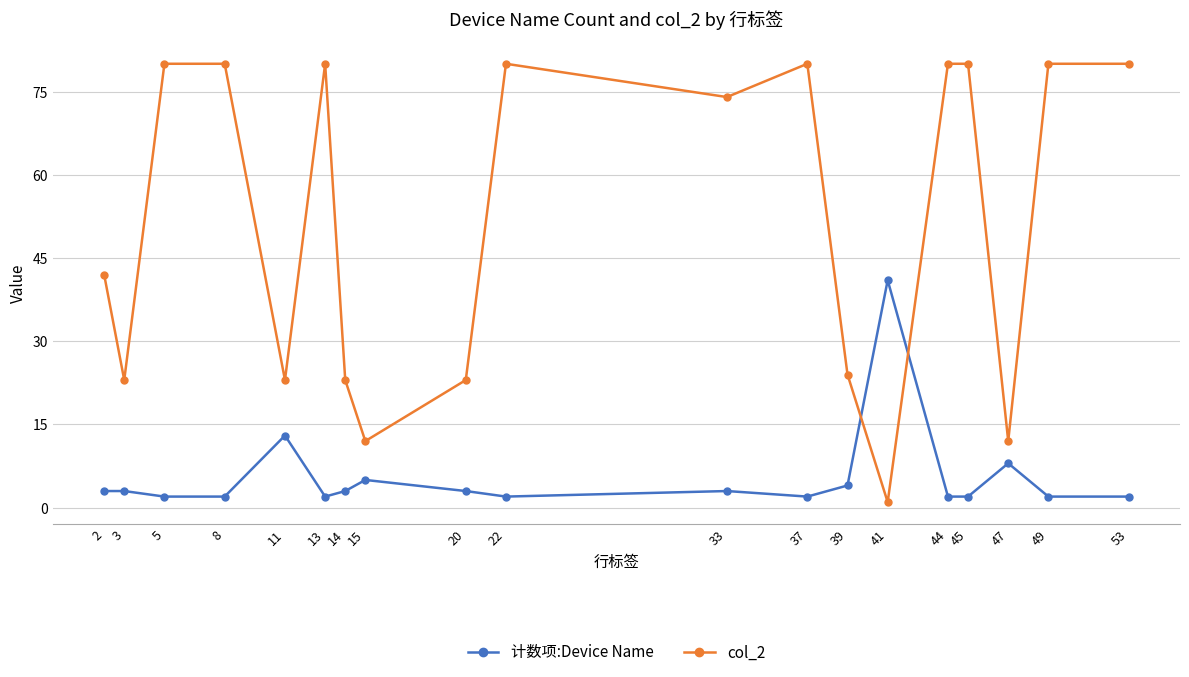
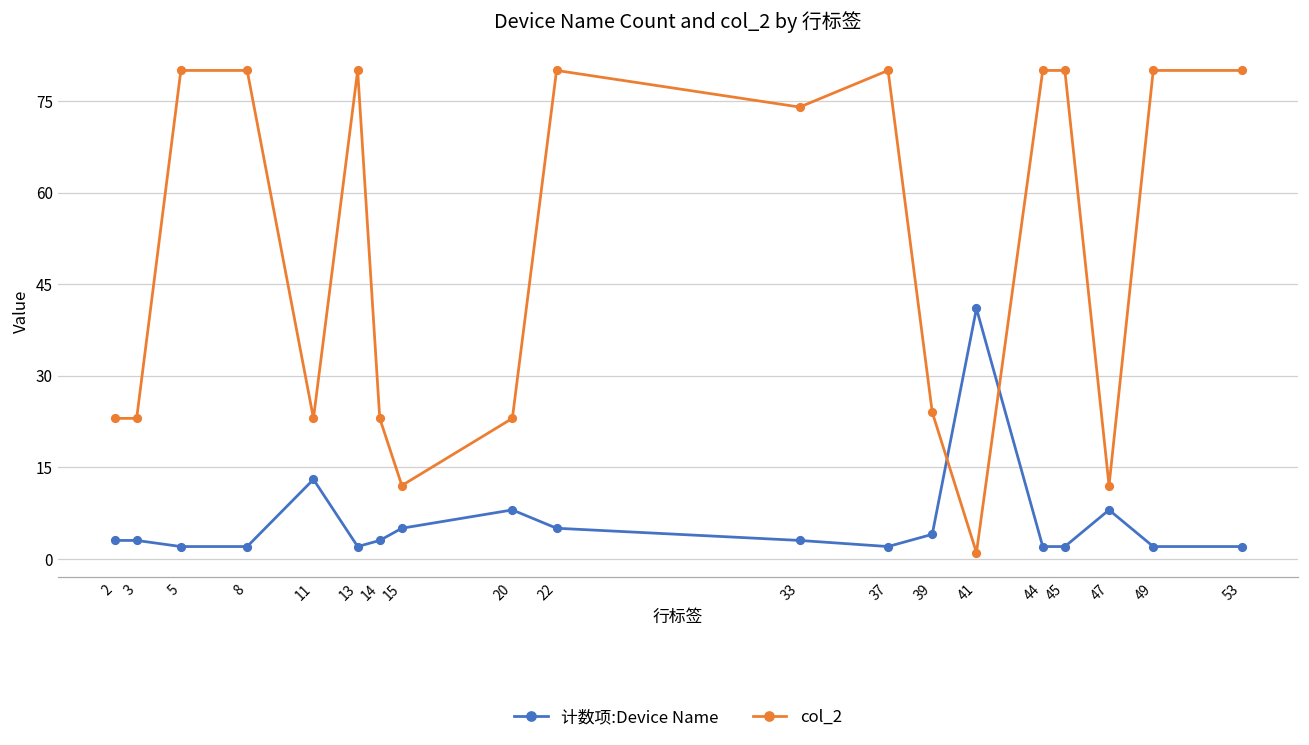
col_2, 2: 42 -> 23
计数项:Device Name, 20: 3 -> 8
计数项:Device Name, 22: 2 -> 5
